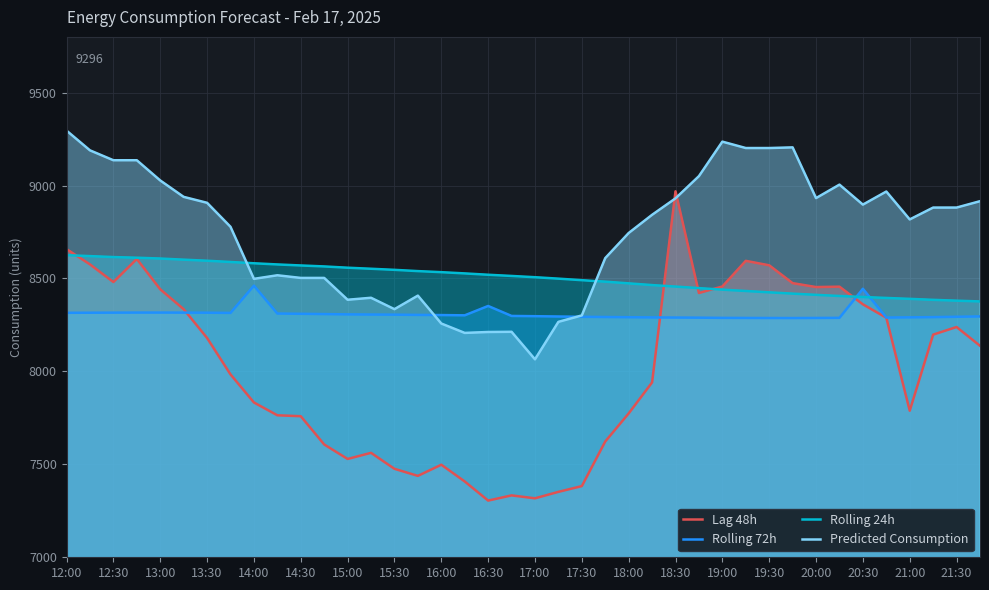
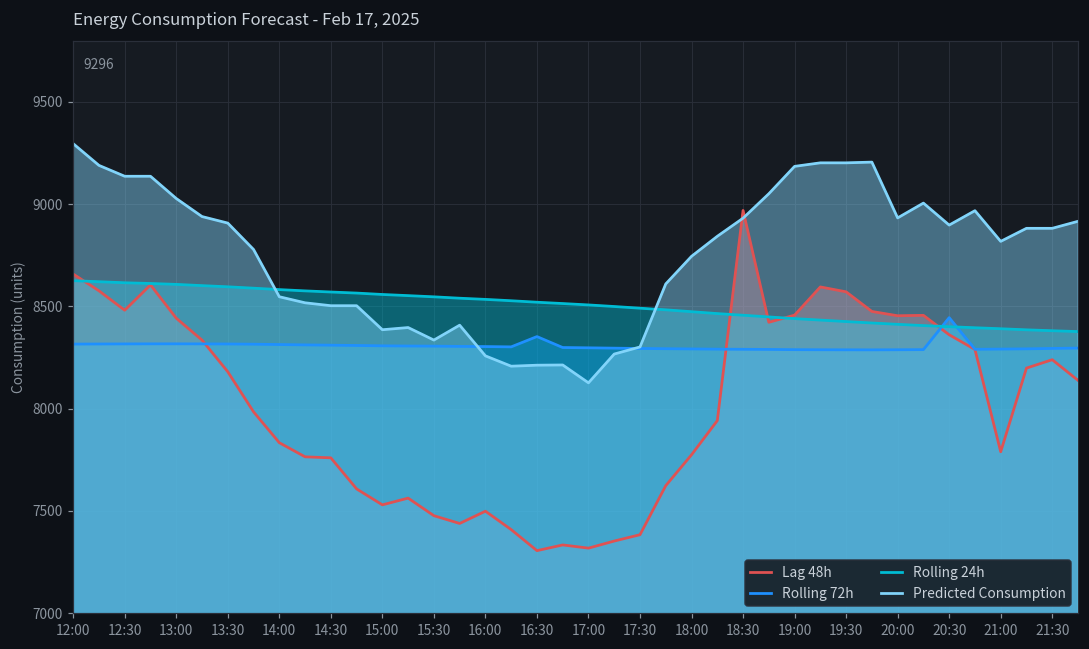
Rolling 72h, 14:00: 8460 -> 8310
Predicted Consumption, 14:00: 8500 -> 8550
Predicted Consumption, 17:00: 8070 -> 8130
Predicted Consumption, 19:00: 9240 -> 9180
